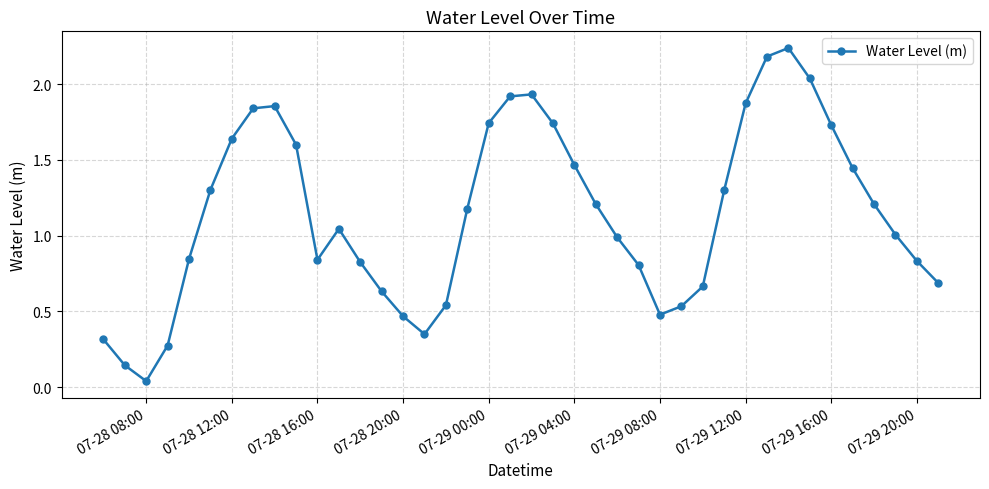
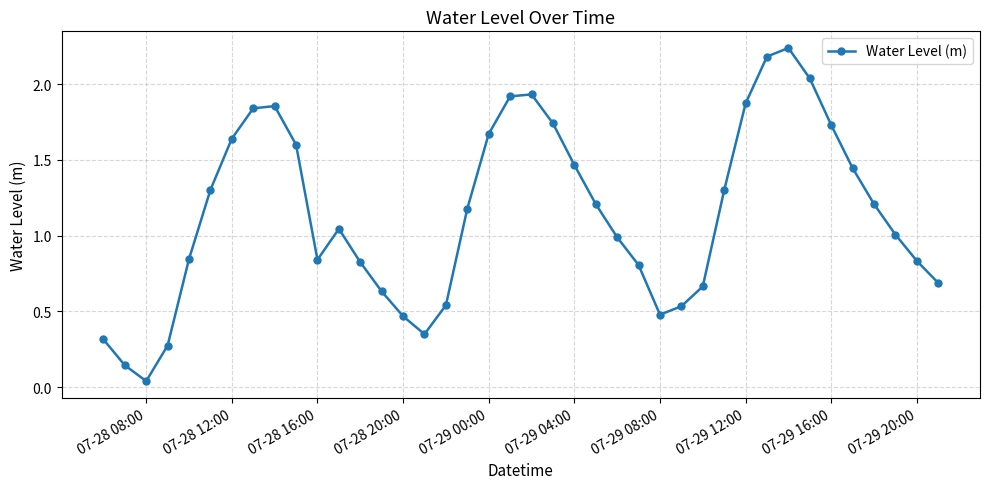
07-29 00:00: 1.74 -> 1.67
